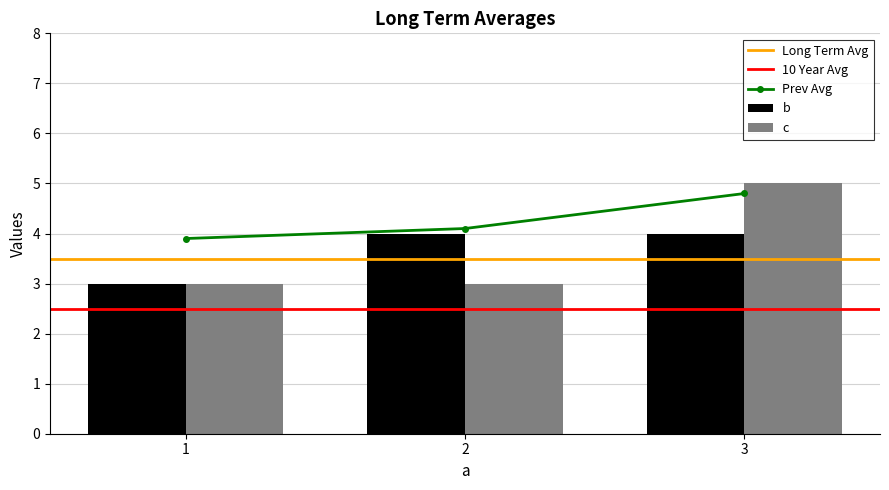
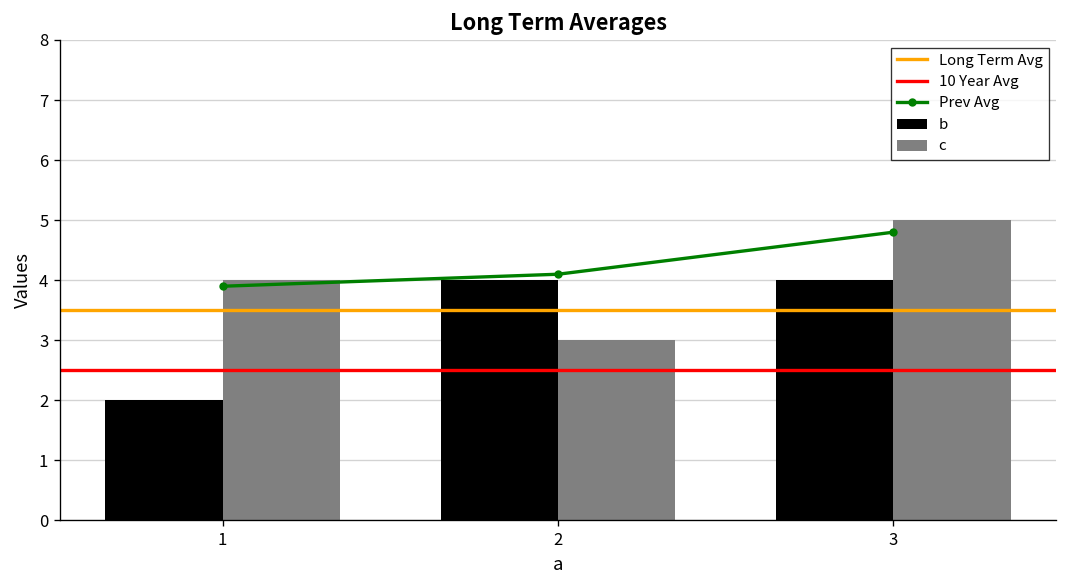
b, 1: 3 -> 2
c, 1: 3 -> 4
